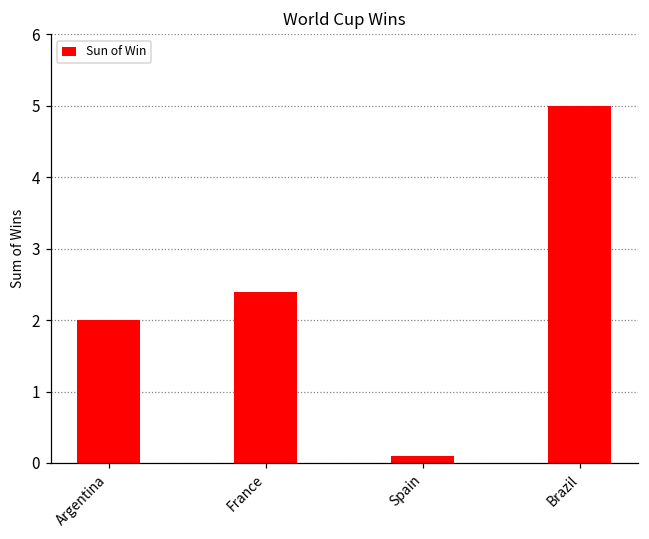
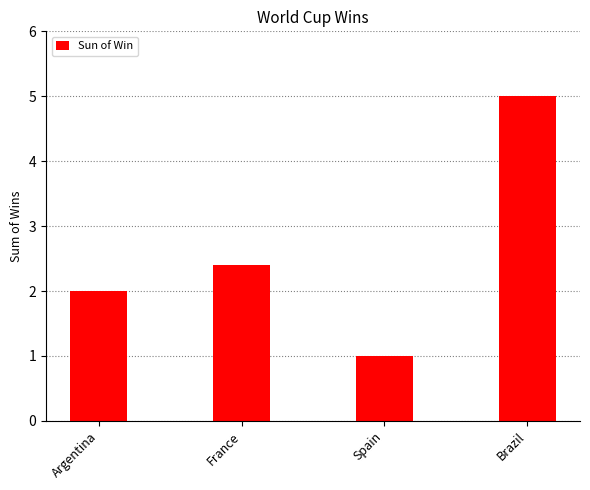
Spain: 0.1 -> 1.0
